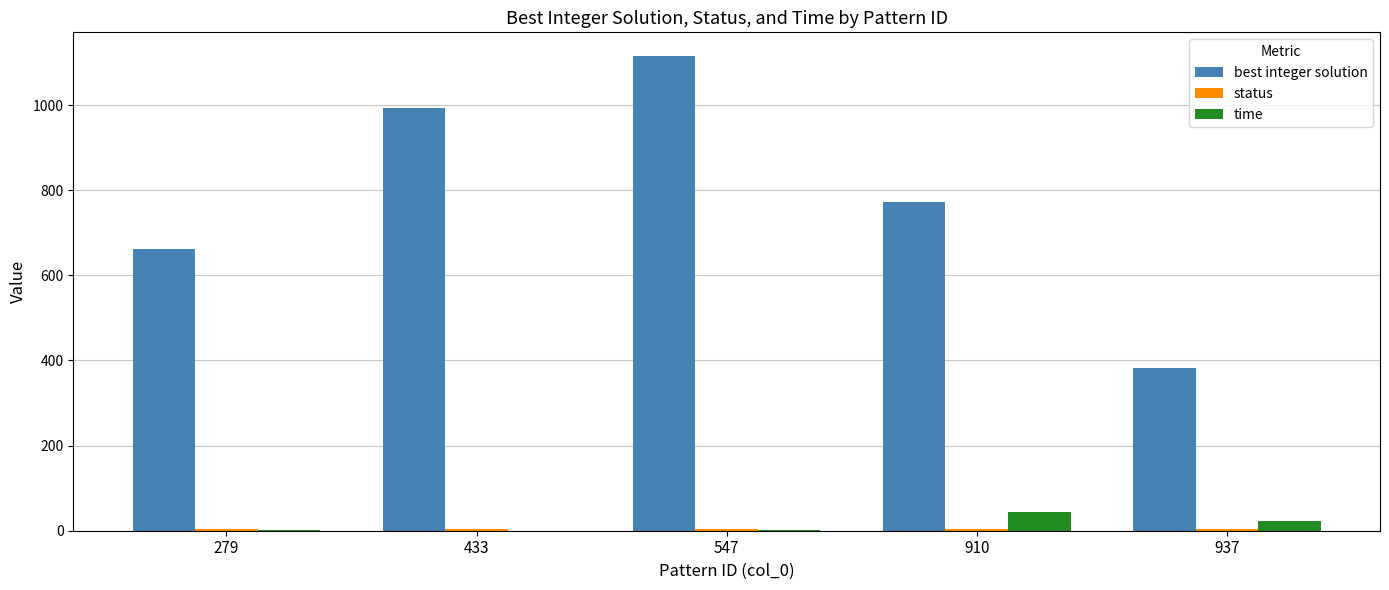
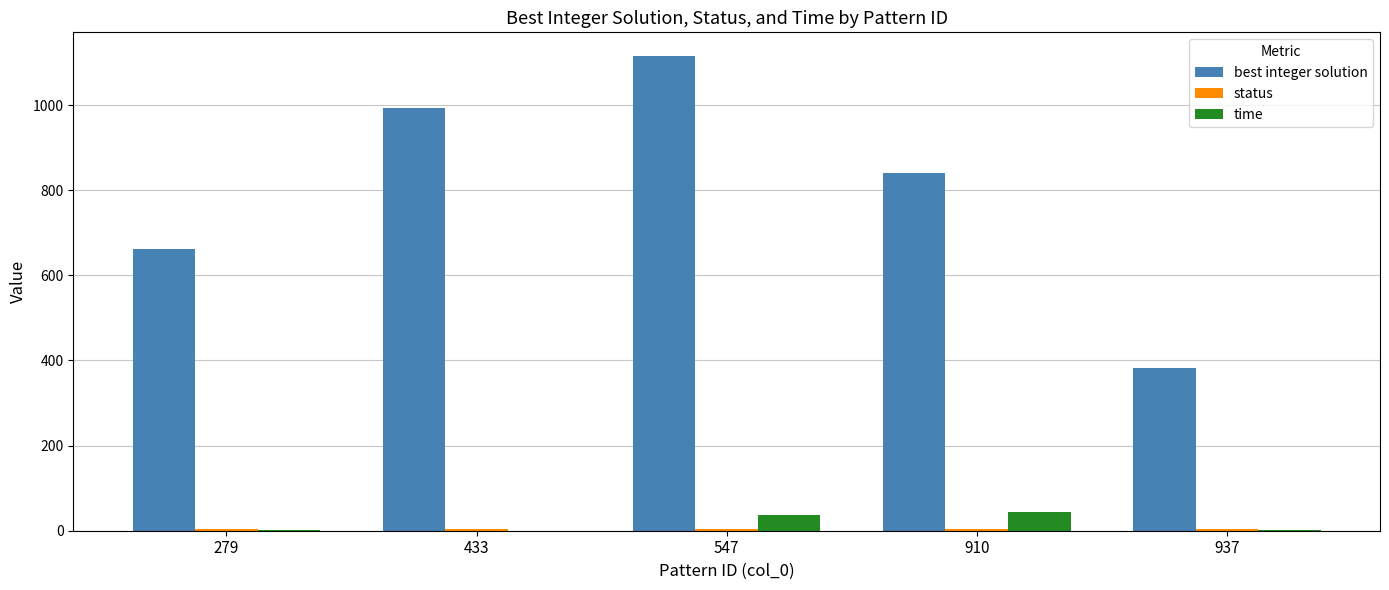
time, 547: 0 -> 40
best integer solution, 910: 770 -> 840
time, 937: 20 -> 0
